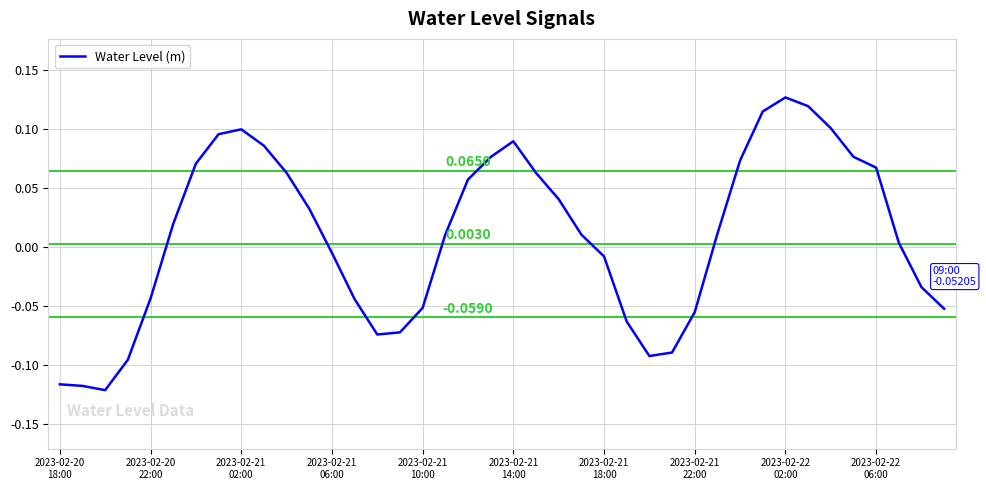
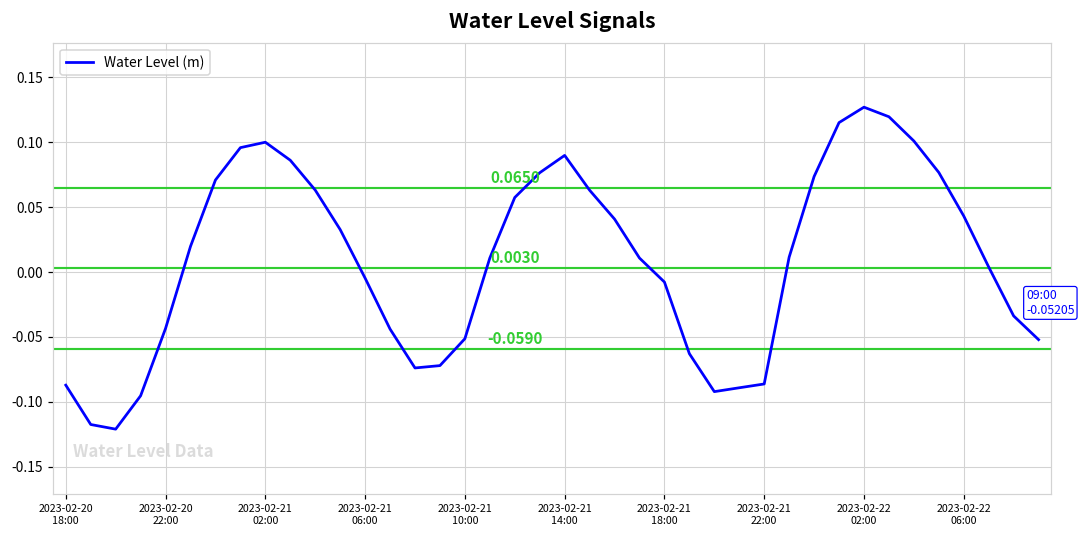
2023-02-20 18:00: -0.116 -> -0.087
2023-02-21 22:00: -0.055 -> -0.086
2023-02-22 06:00: 0.068 -> 0.043
